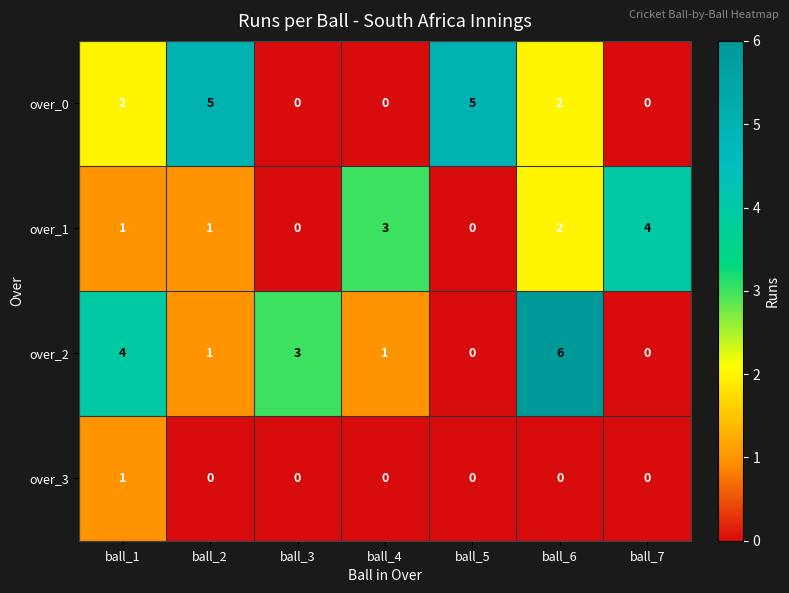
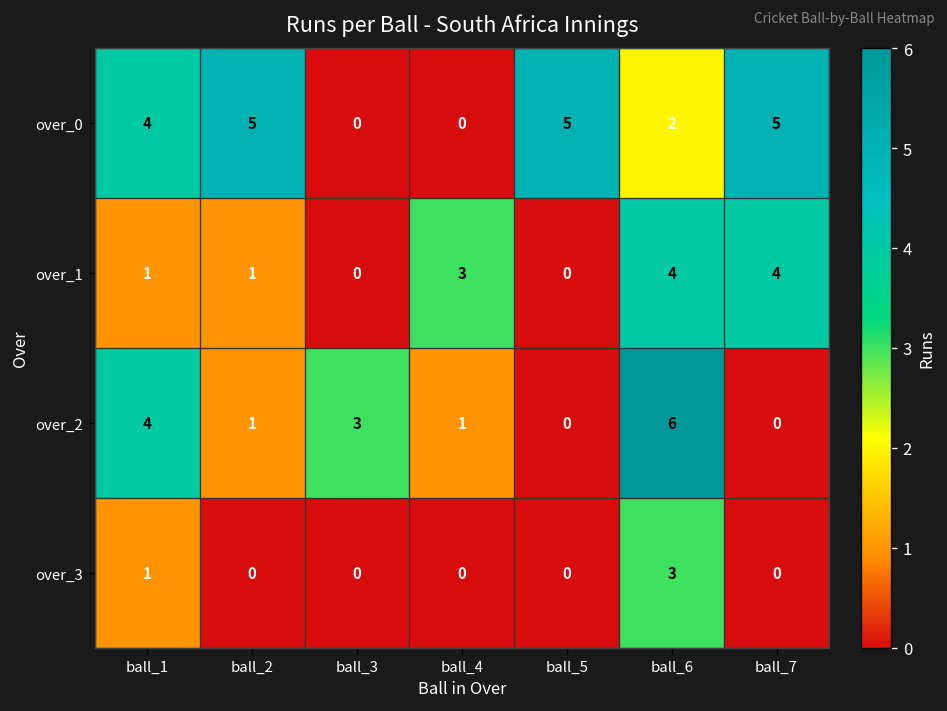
over_0, ball_1: 2 -> 4
over_0, ball_7: 0 -> 5
over_1, ball_6: 2 -> 4
over_3, ball_6: 0 -> 3
